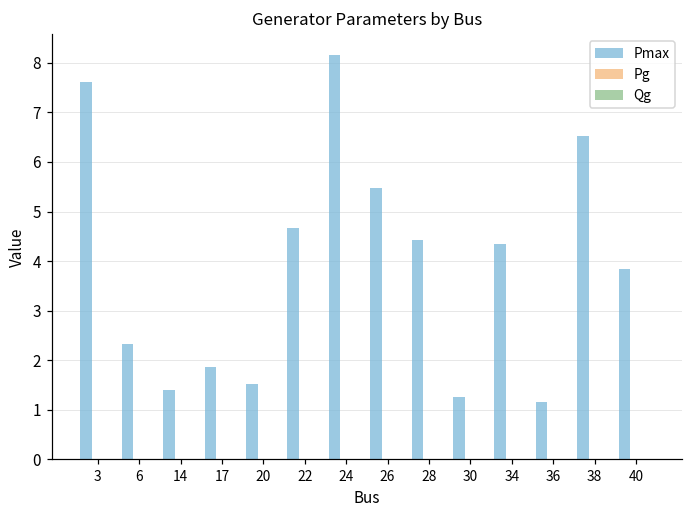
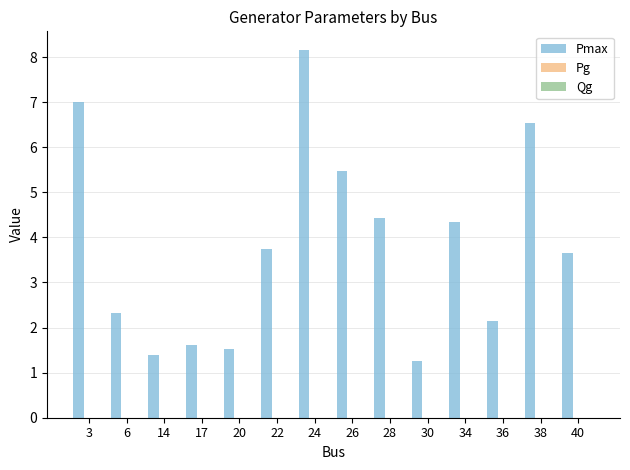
Pmax, 3: 7.6 -> 7.0
Pmax, 17: 1.9 -> 1.6
Pmax, 22: 4.7 -> 3.7
Pmax, 36: 1.2 -> 2.1
Pmax, 40: 3.8 -> 3.7
